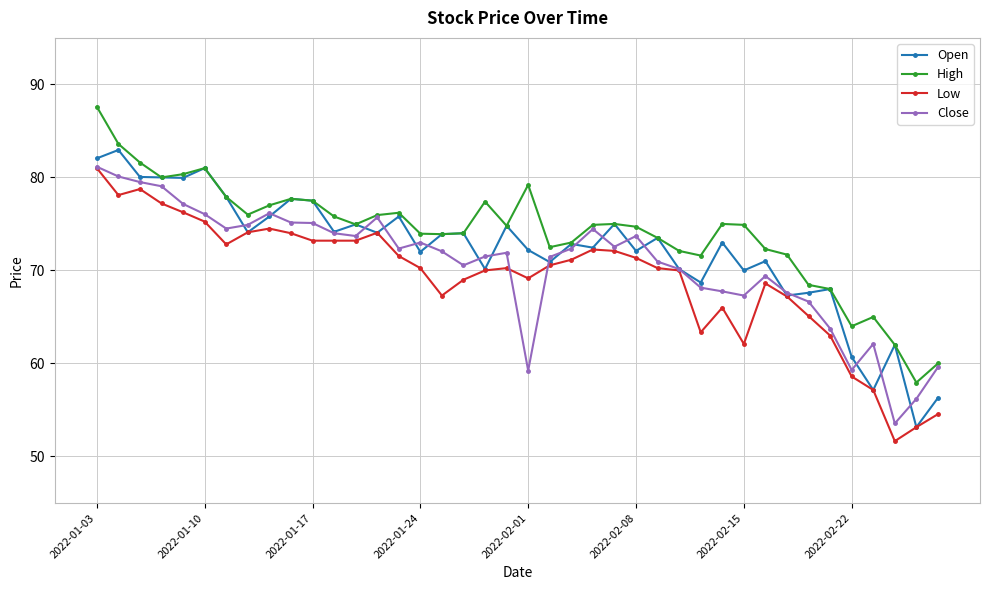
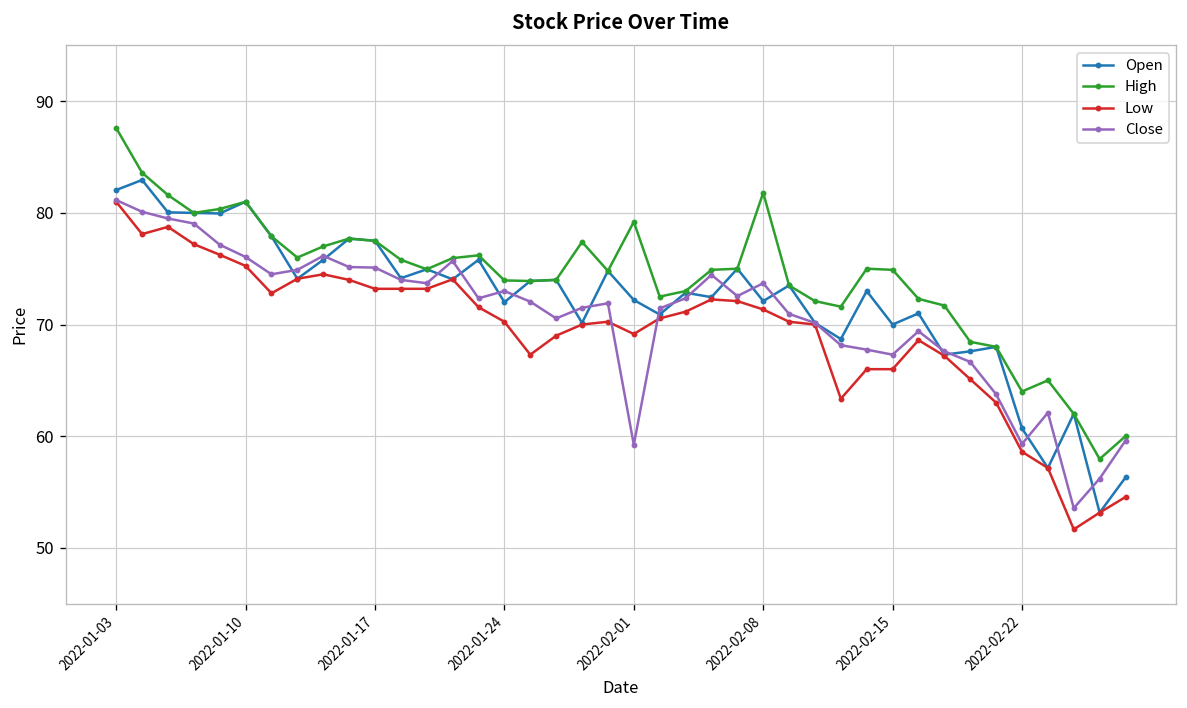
High, 2022-02-08: 75 -> 82
Low, 2022-02-15: 62 -> 66
